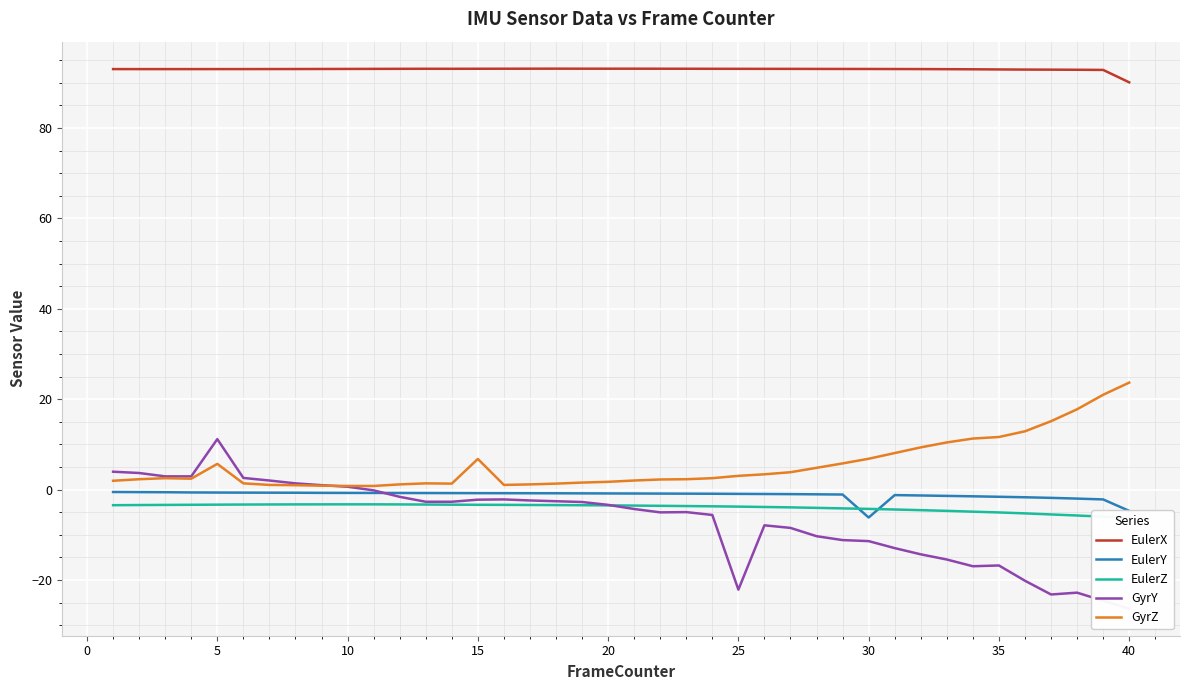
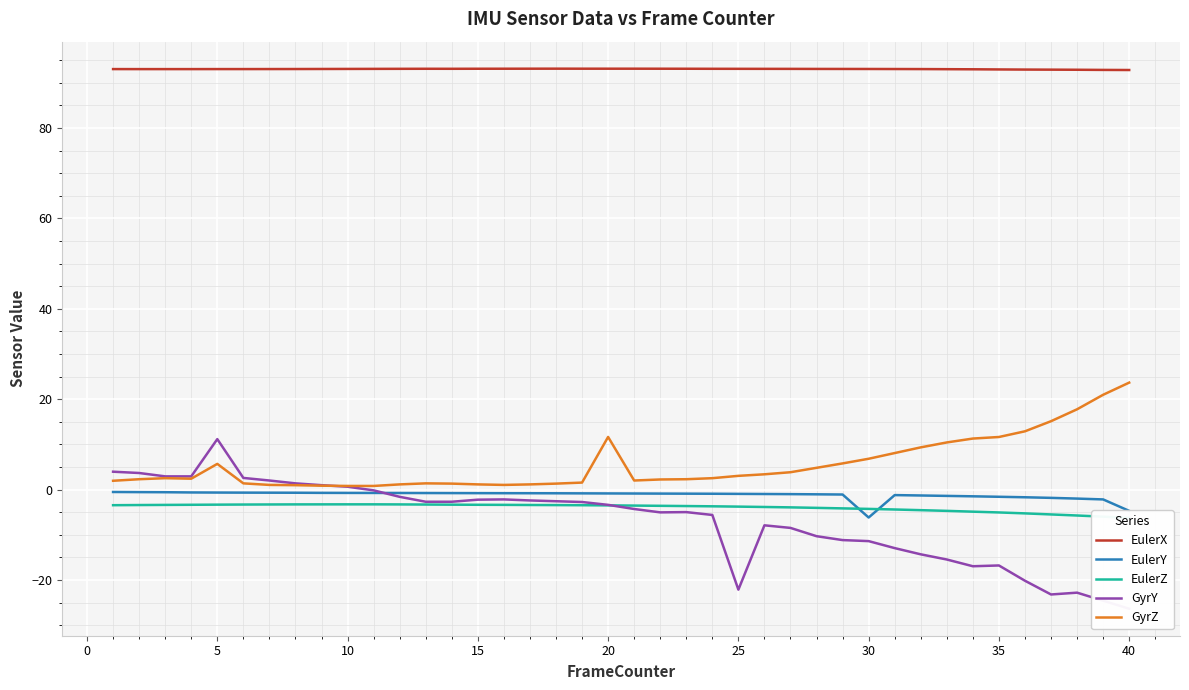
GyrZ, 15: 7 -> 1
GyrZ, 20: 2 -> 12
EulerX, 40: 90 -> 93
